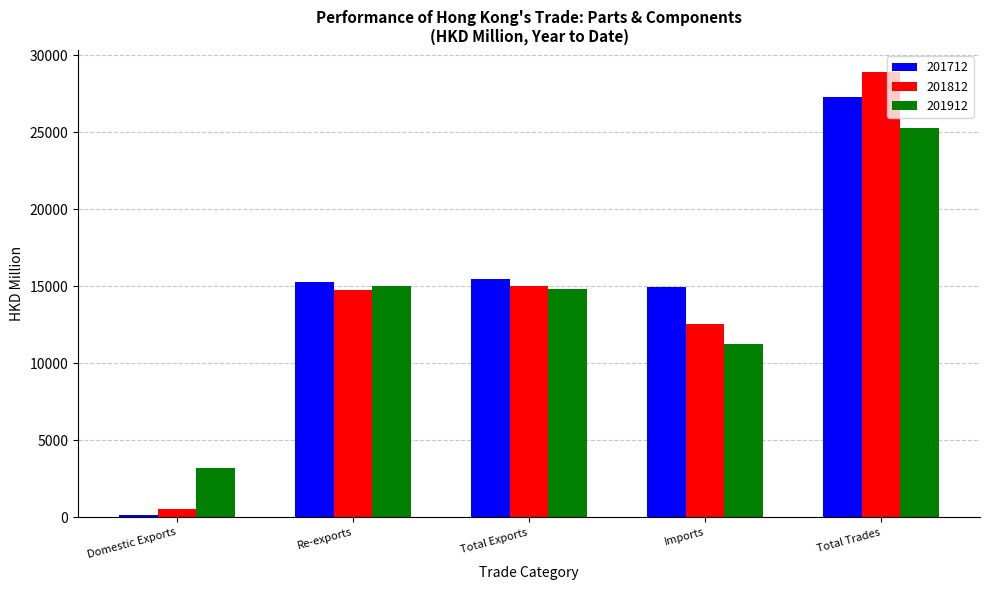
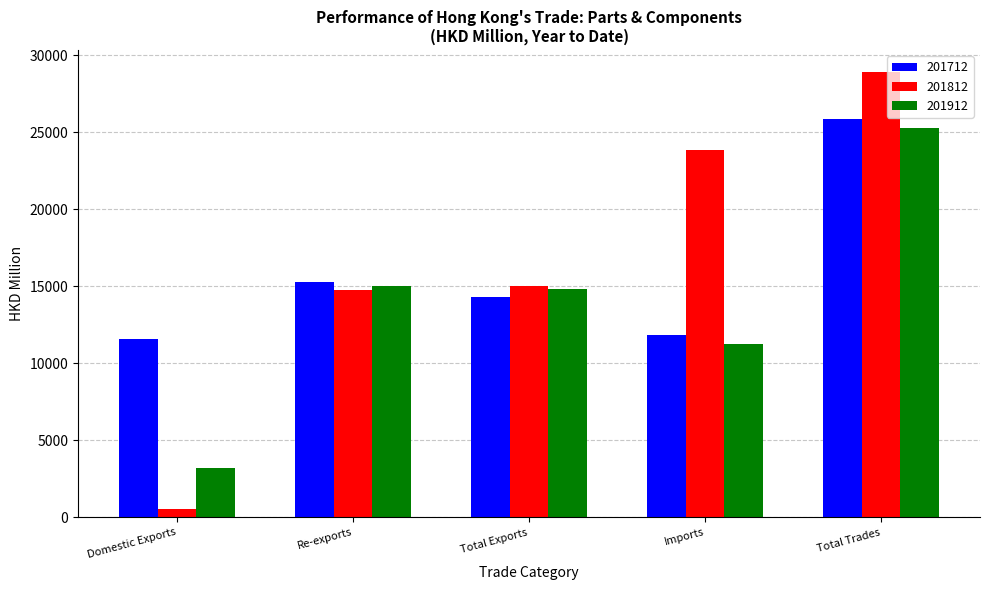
201712, Domestic Exports: 100 -> 11600
201712, Total Exports: 15500 -> 14300
201712, Imports: 14900 -> 11800
201812, Imports: 12600 -> 23900
201712, Total Trades: 27300 -> 25800
